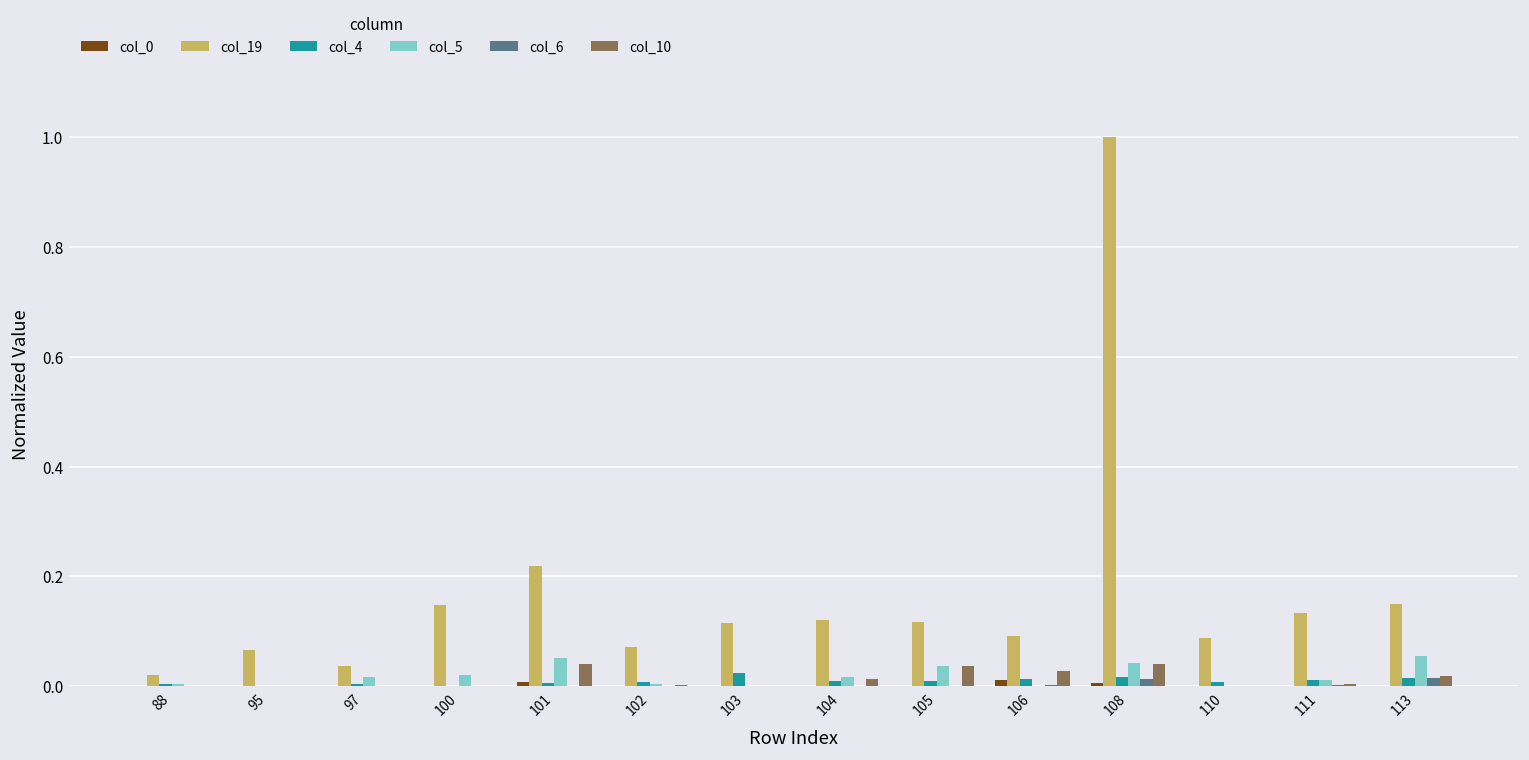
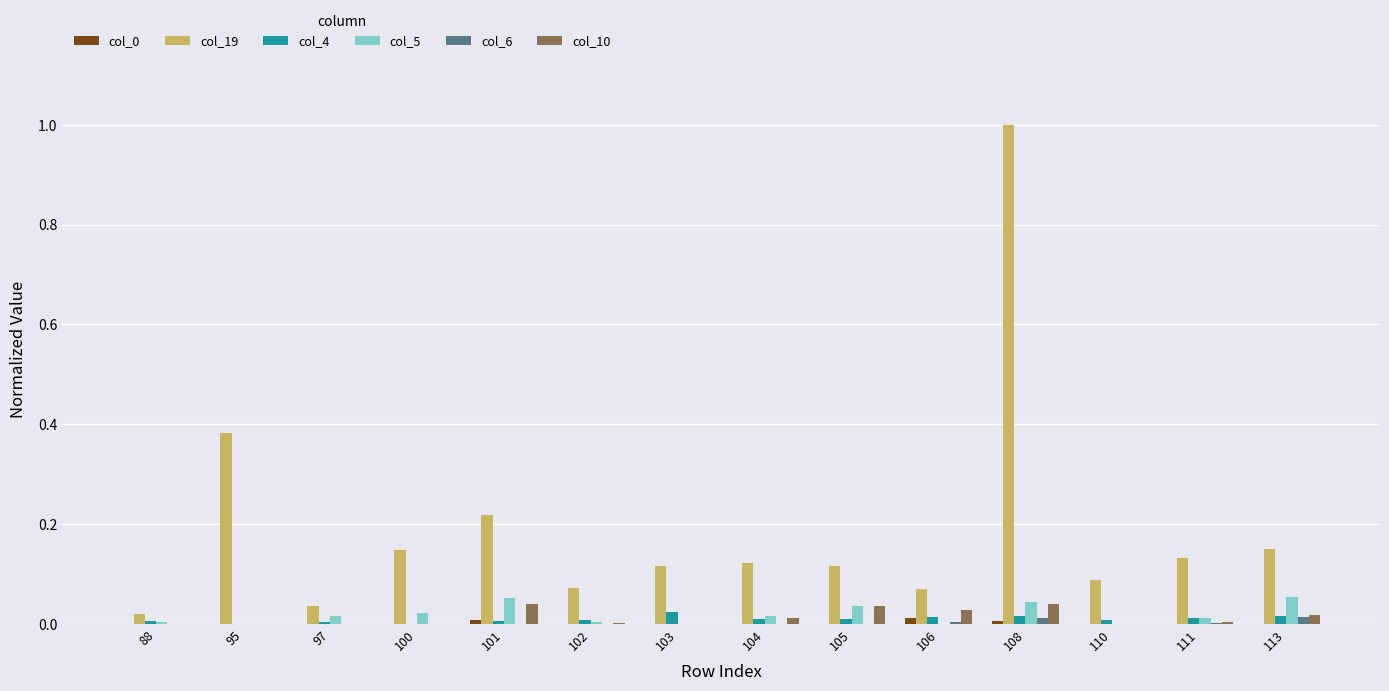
col_19, 95: 0.07 -> 0.38
col_19, 106: 0.09 -> 0.07
